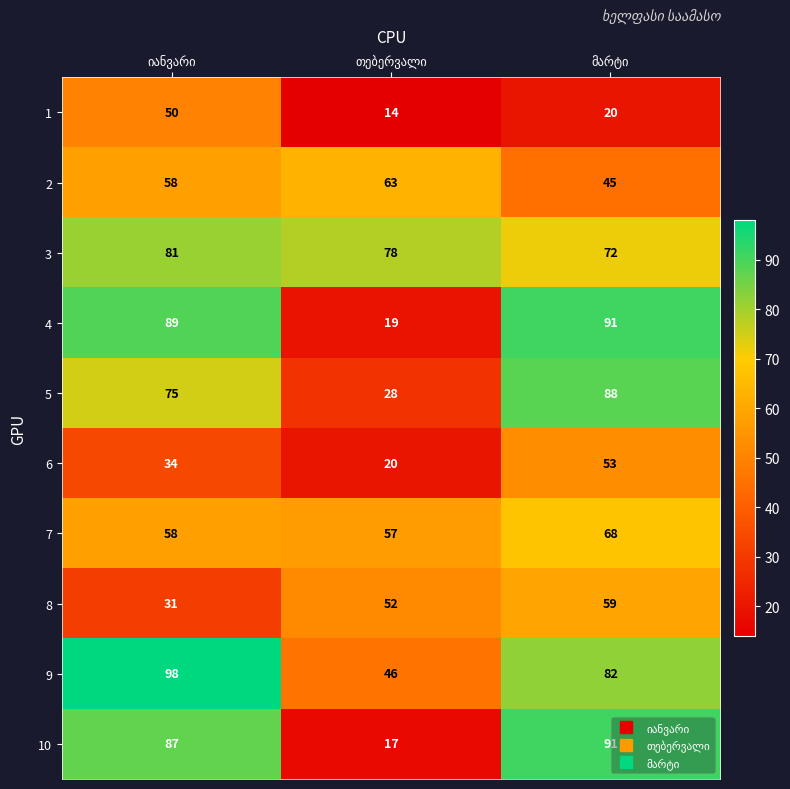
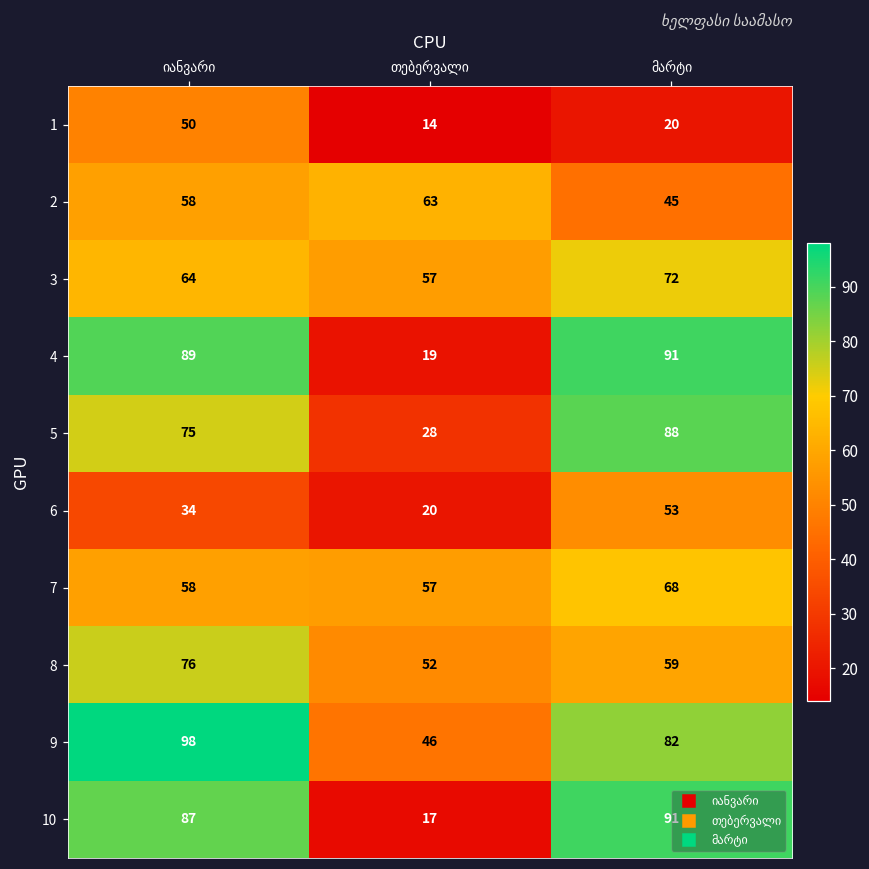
3, იანვარი: 81 -> 64
3, თებერვალი: 78 -> 57
8, იანვარი: 31 -> 76
